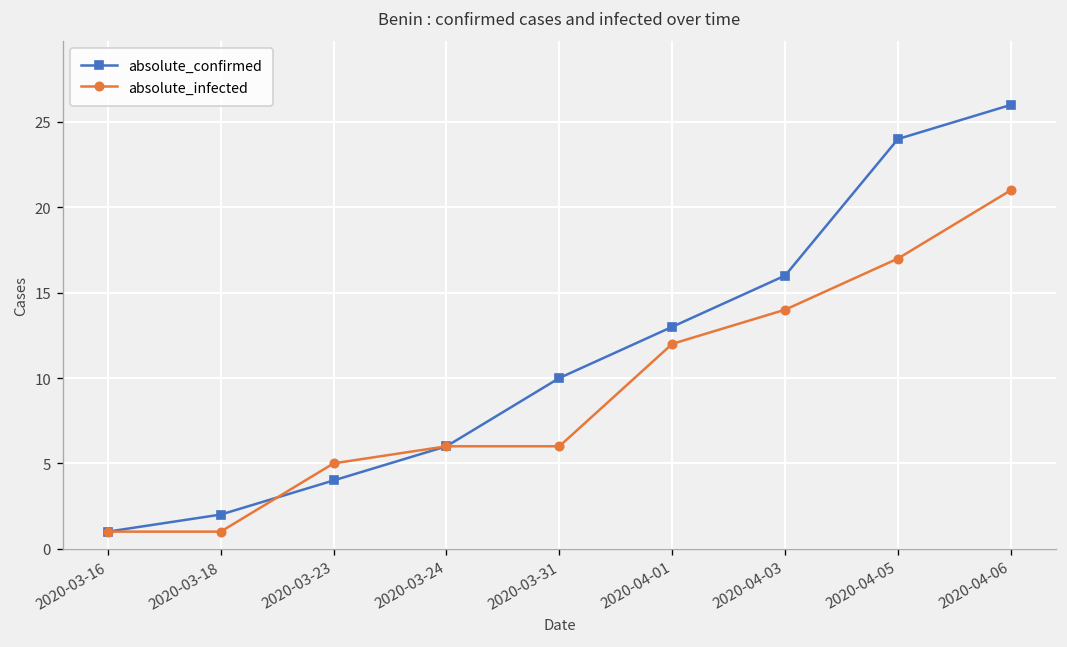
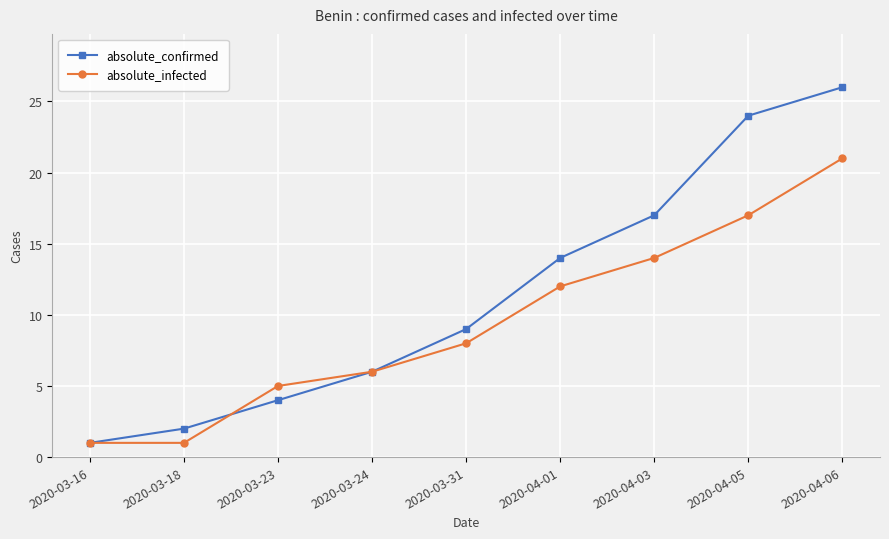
absolute_confirmed, 2020-03-31: 10 -> 9
absolute_infected, 2020-03-31: 6 -> 8
absolute_confirmed, 2020-04-01: 13 -> 14
absolute_confirmed, 2020-04-03: 16 -> 17
